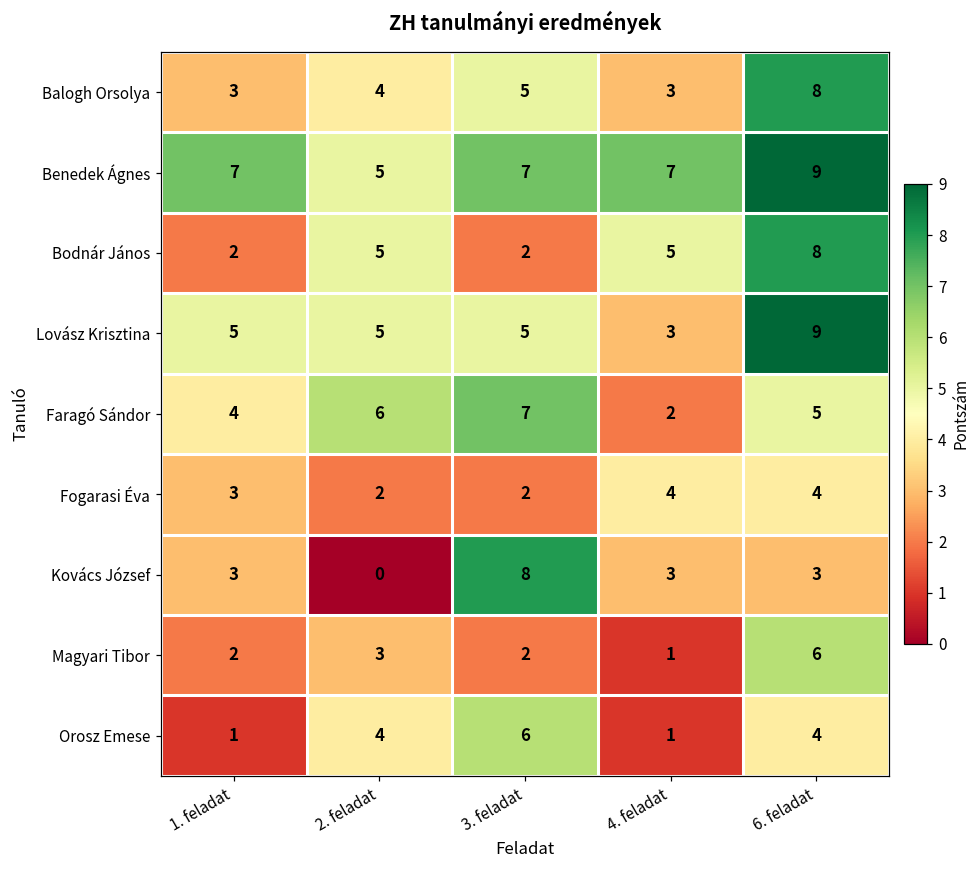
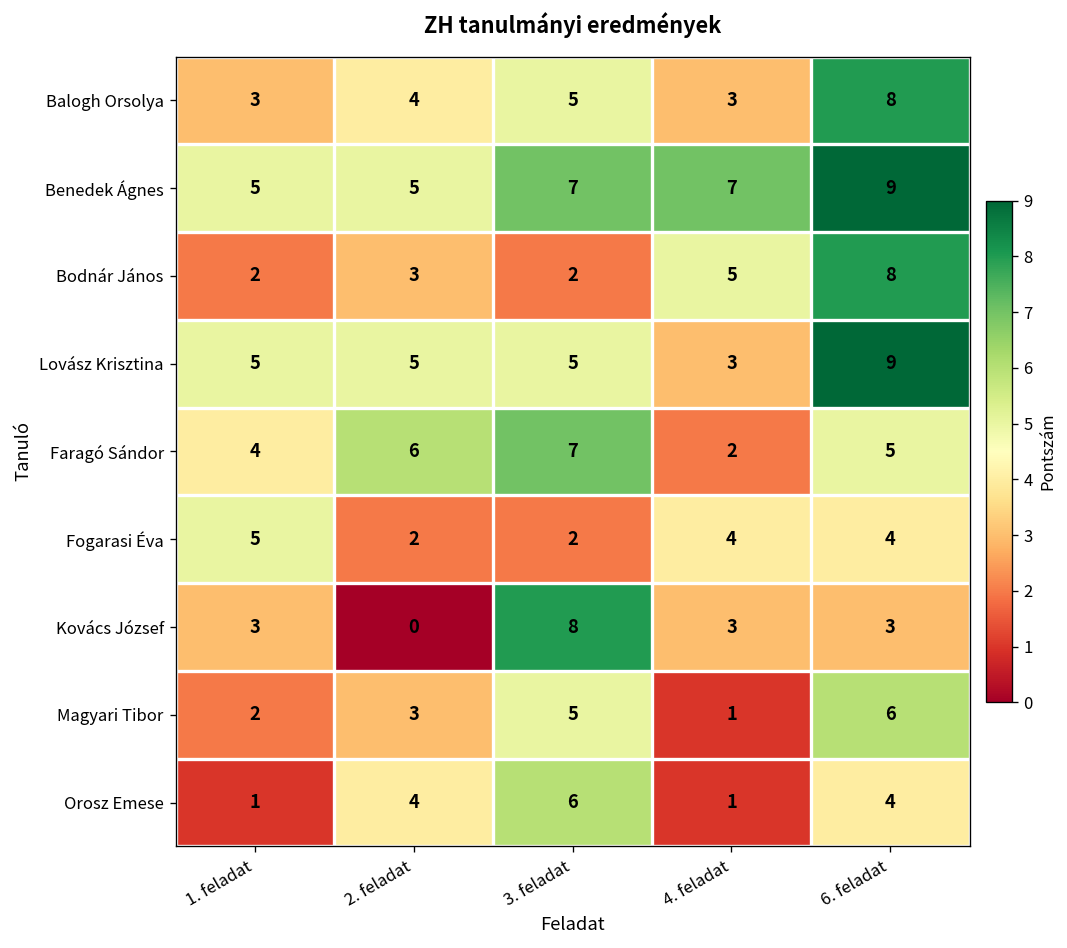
Benedek Ágnes, 1. feladat: 7 -> 5
Bodnár János, 2. feladat: 5 -> 3
Fogarasi Éva, 1. feladat: 3 -> 5
Magyari Tibor, 3. feladat: 2 -> 5
